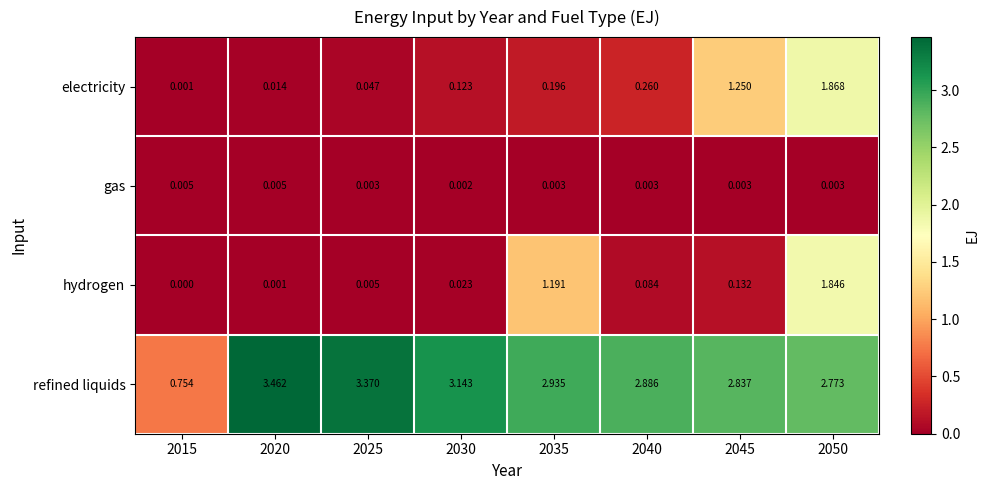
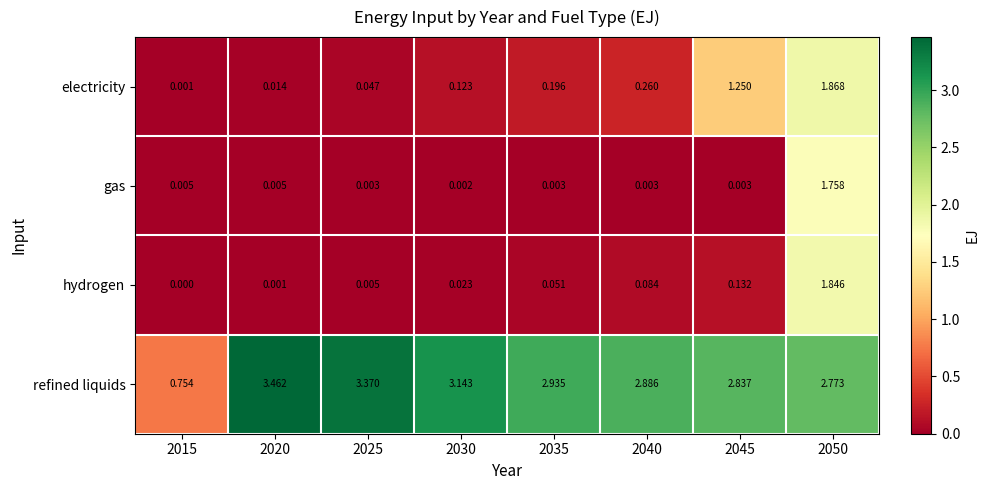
gas, 2050: 0.003 -> 1.758
hydrogen, 2035: 1.191 -> 0.051
